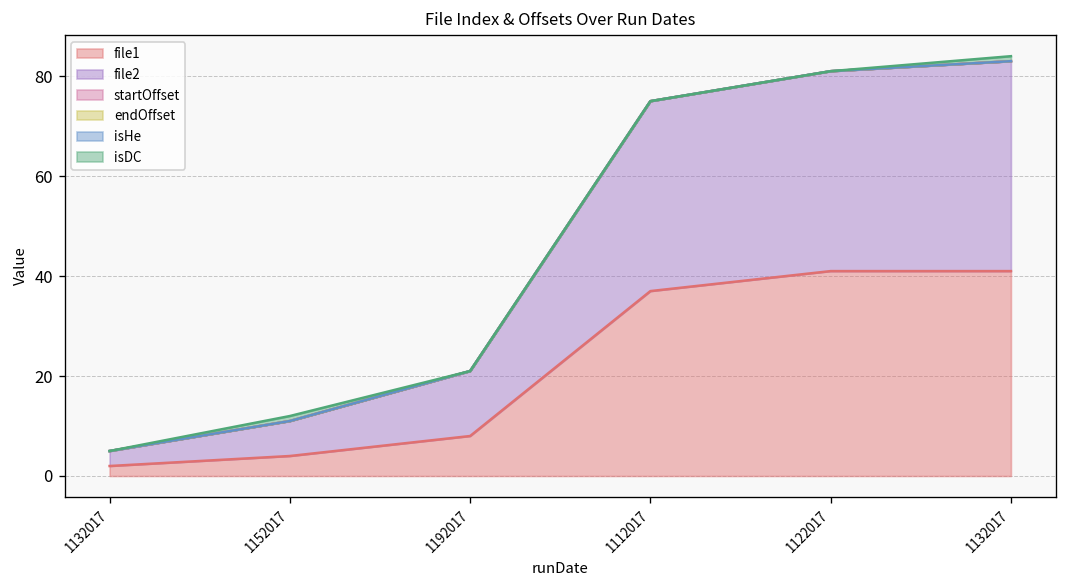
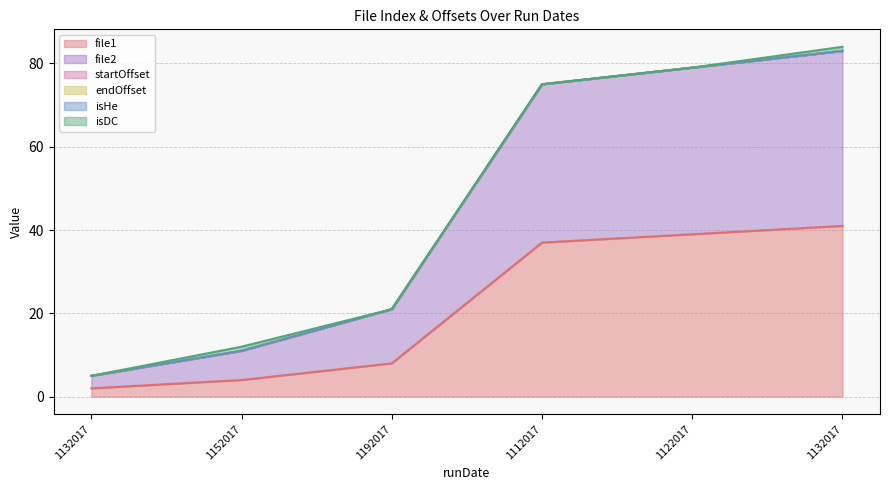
file1, 1122017: 41 -> 39
